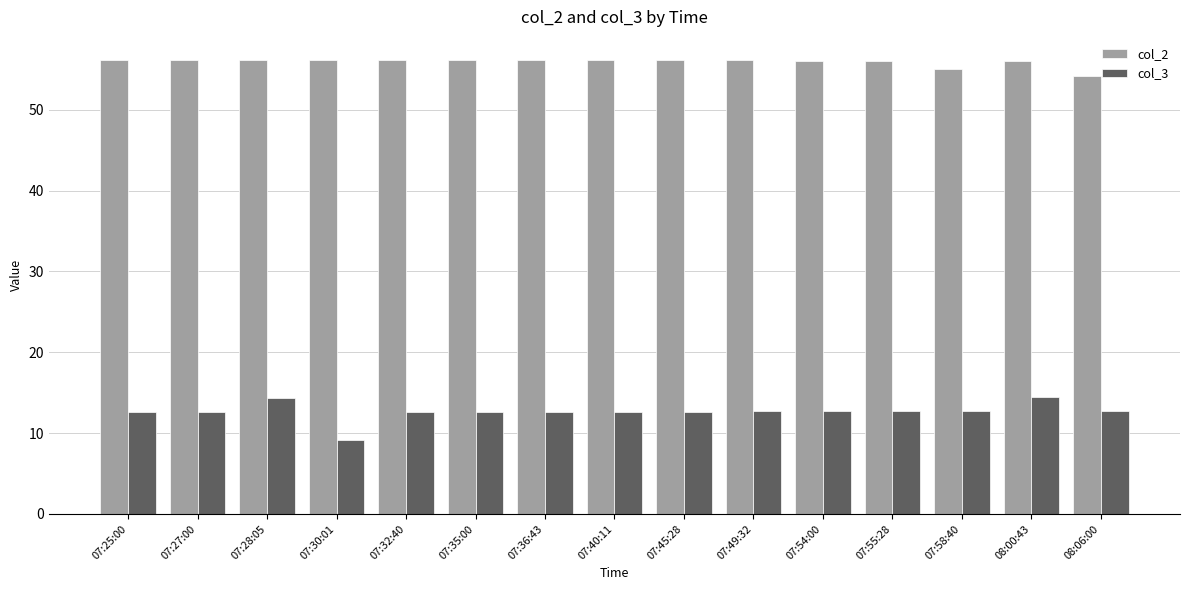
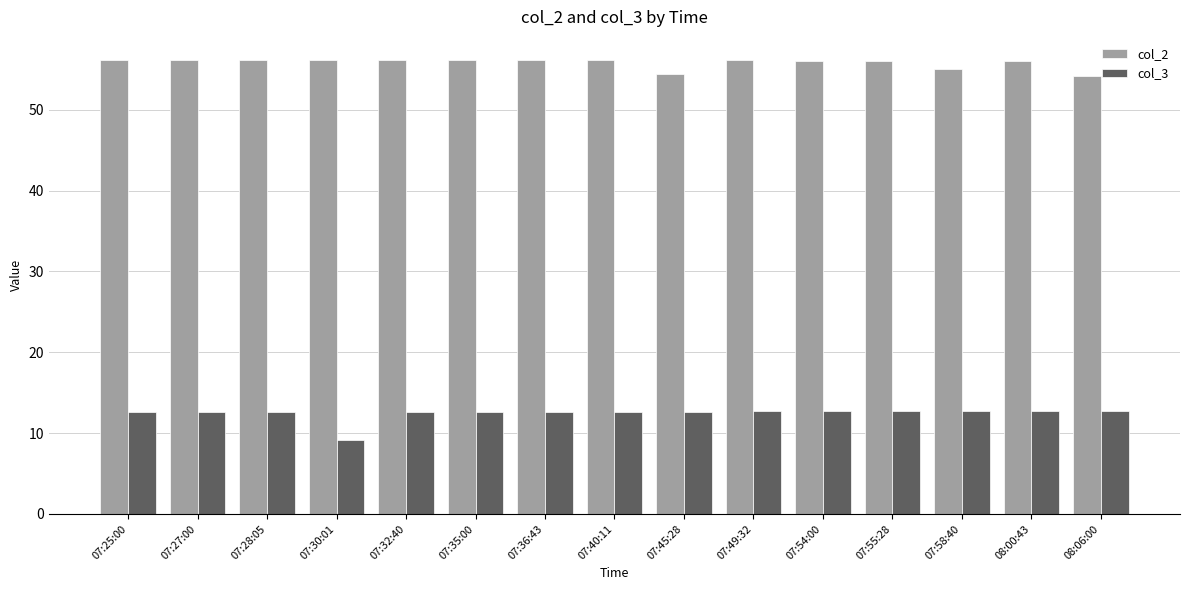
col_3, 07:28:05: 14 -> 13
col_2, 07:45:28: 56 -> 54
col_3, 08:00:43: 15 -> 13
